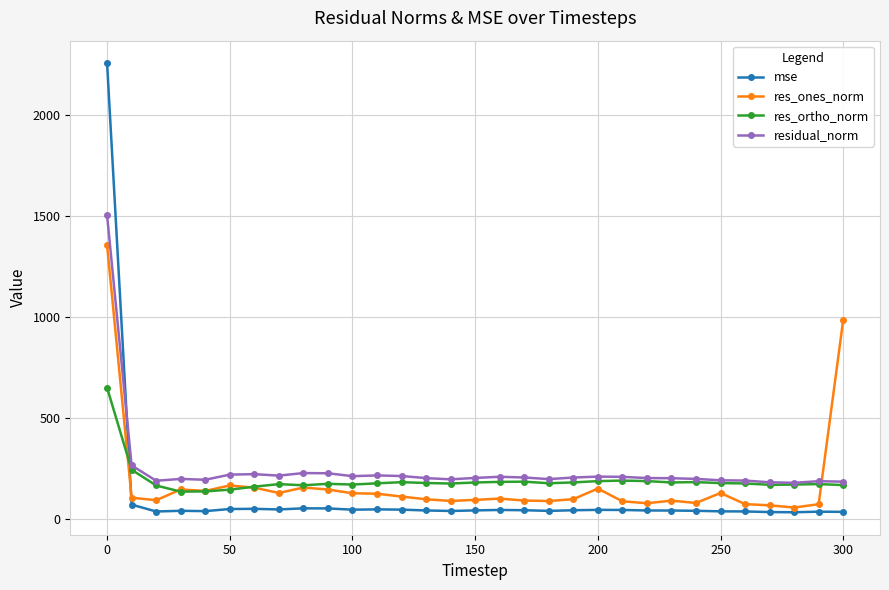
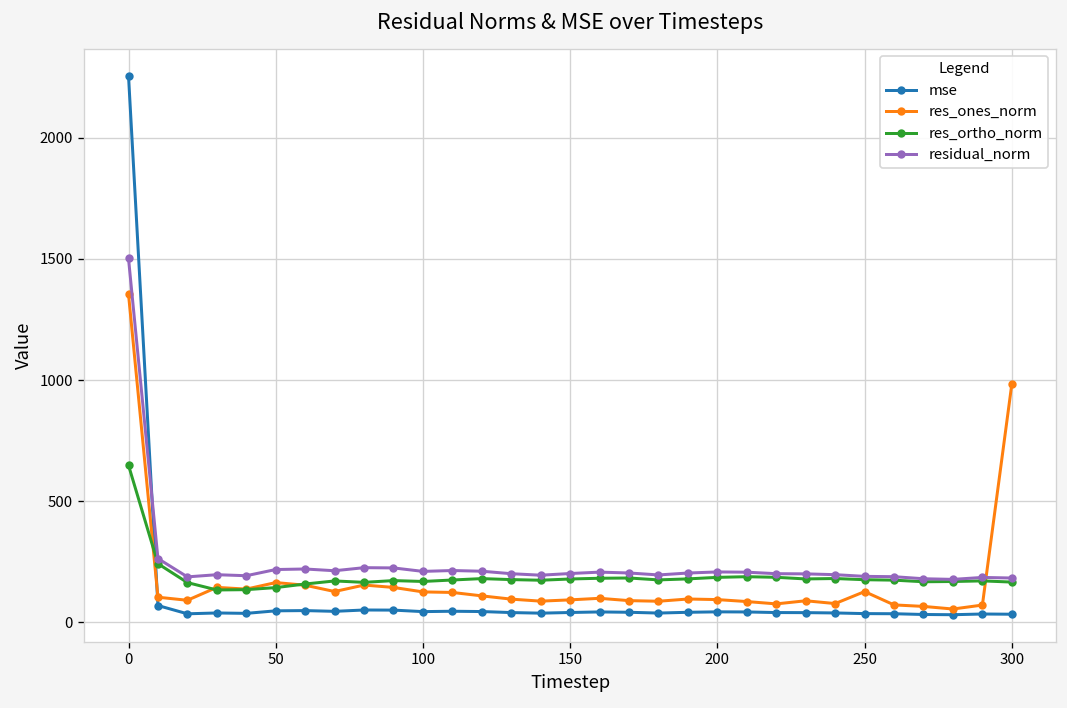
res_ones_norm, 200: 150 -> 90
